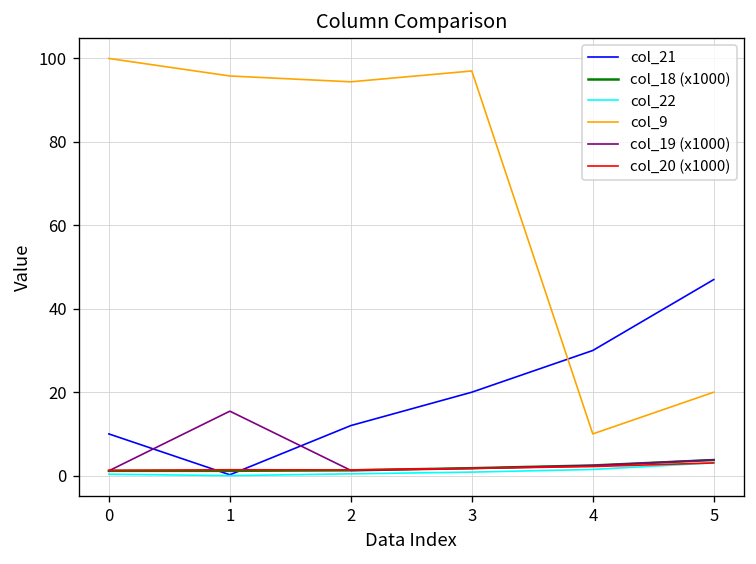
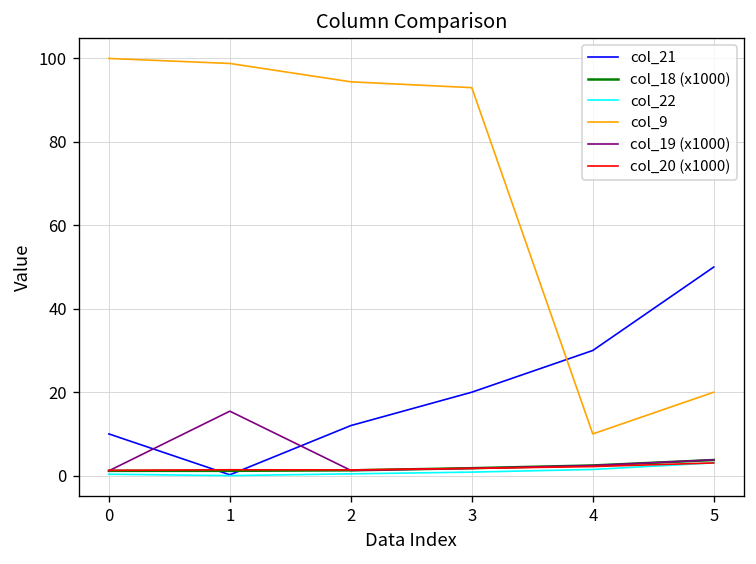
col_9, 1: 96 -> 99
col_9, 3: 97 -> 93
col_21, 5: 47 -> 50
